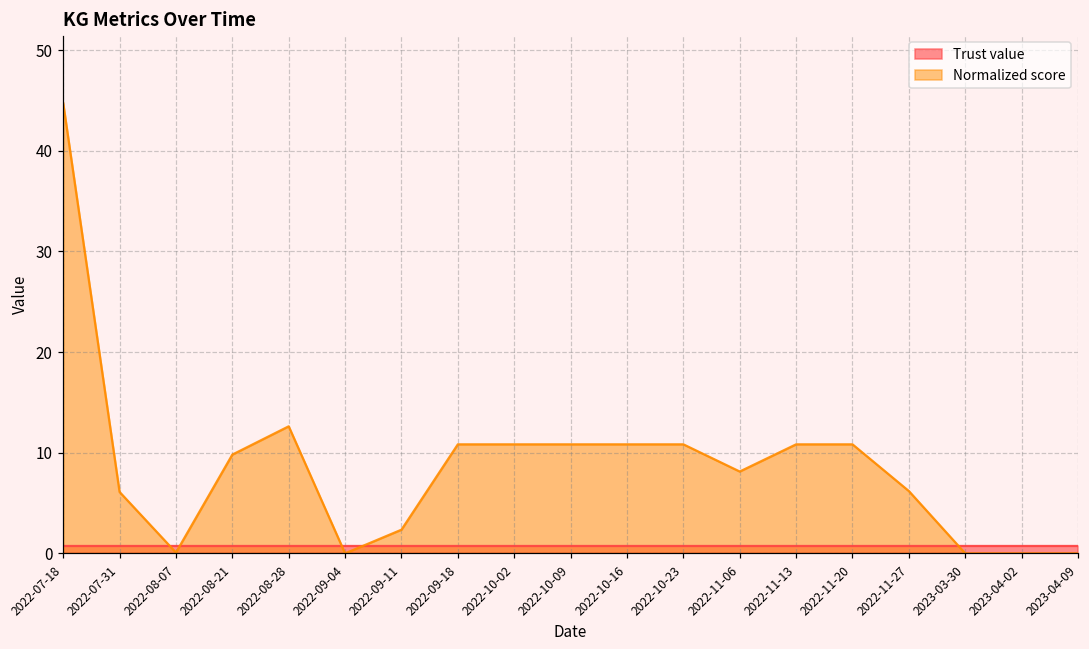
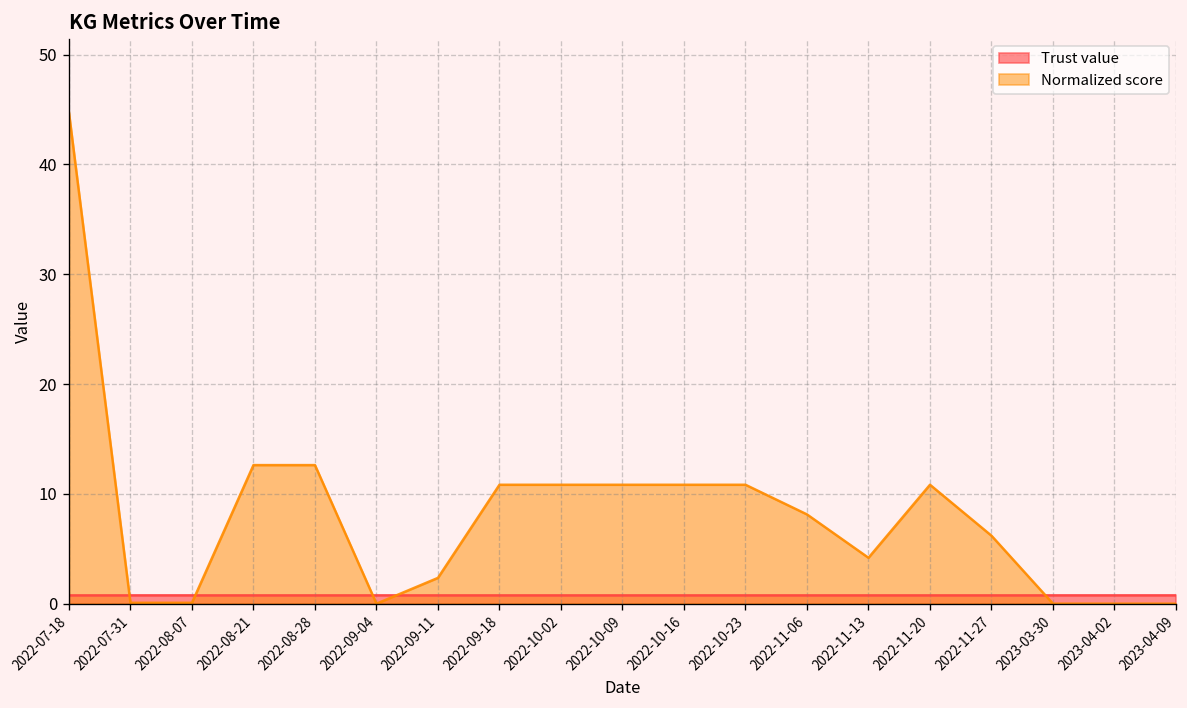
Normalized score, 2022-07-31: 6 -> 0
Normalized score, 2022-08-21: 10 -> 13
Normalized score, 2022-11-13: 11 -> 4
